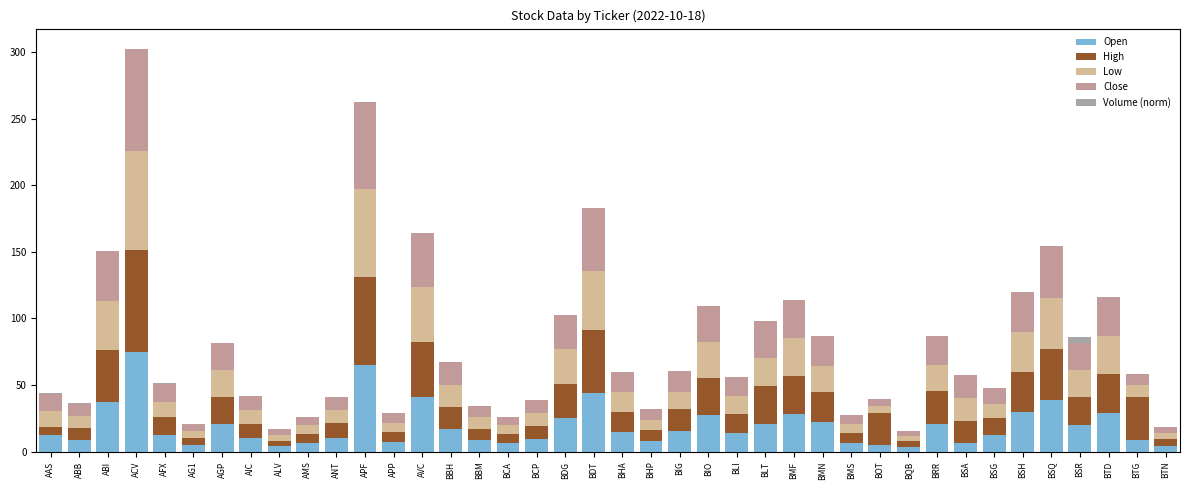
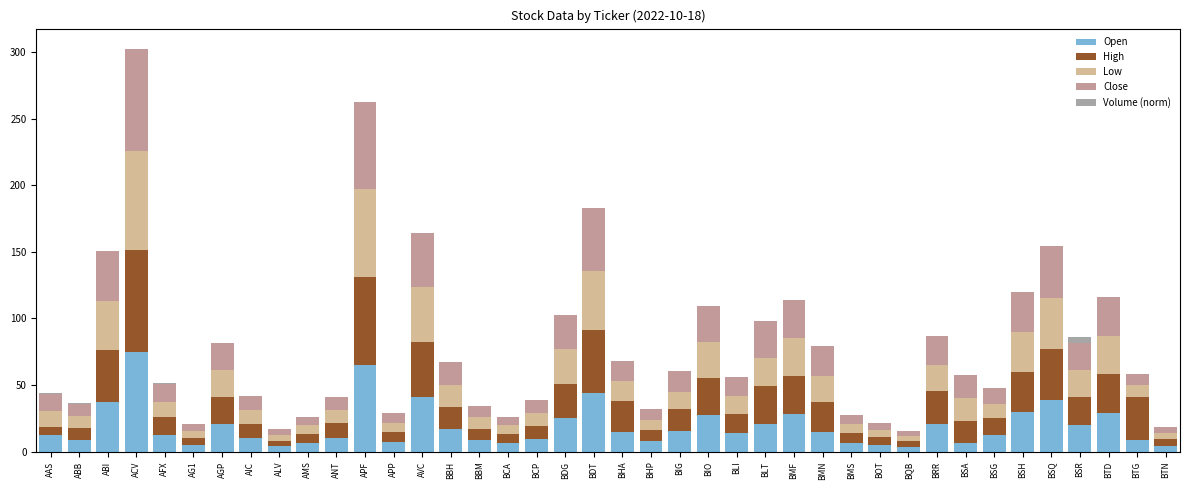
High, BHA: 15 -> 23
Open, BMN: 23 -> 15
High, BOT: 24 -> 6
